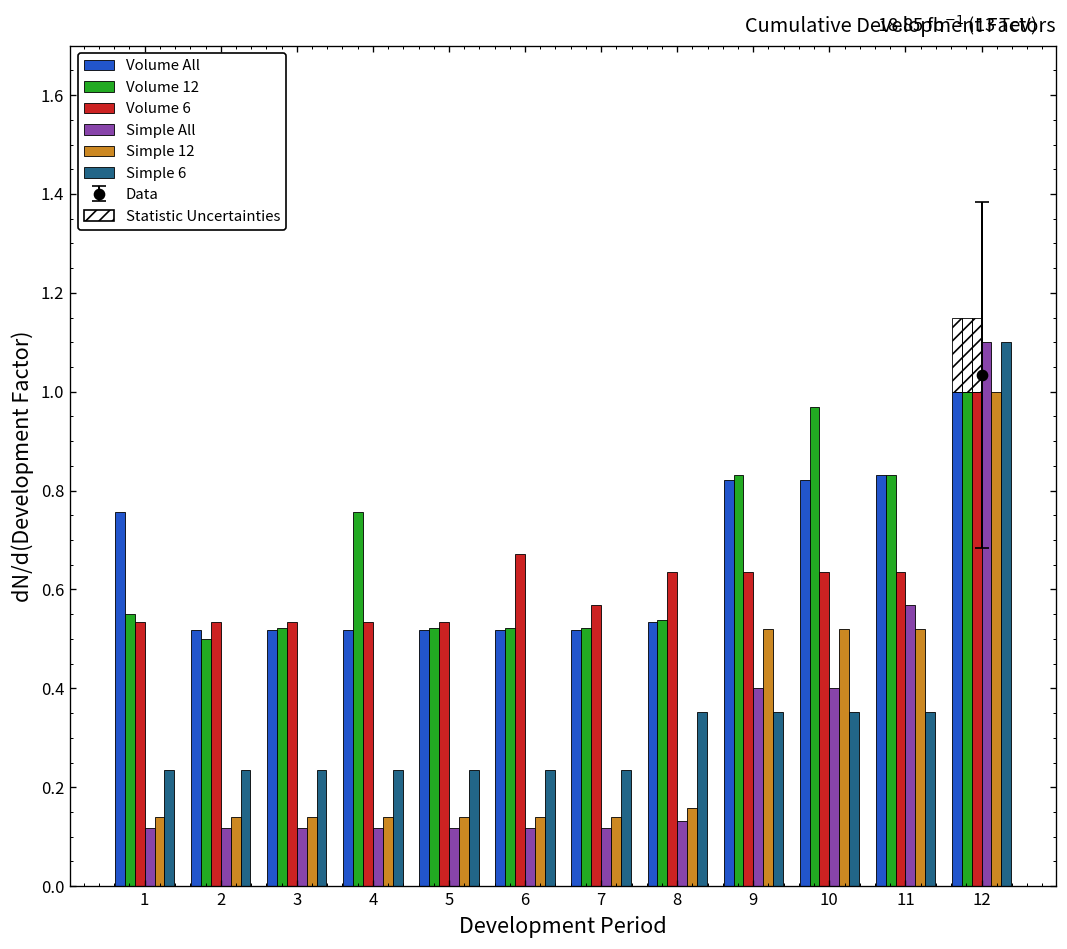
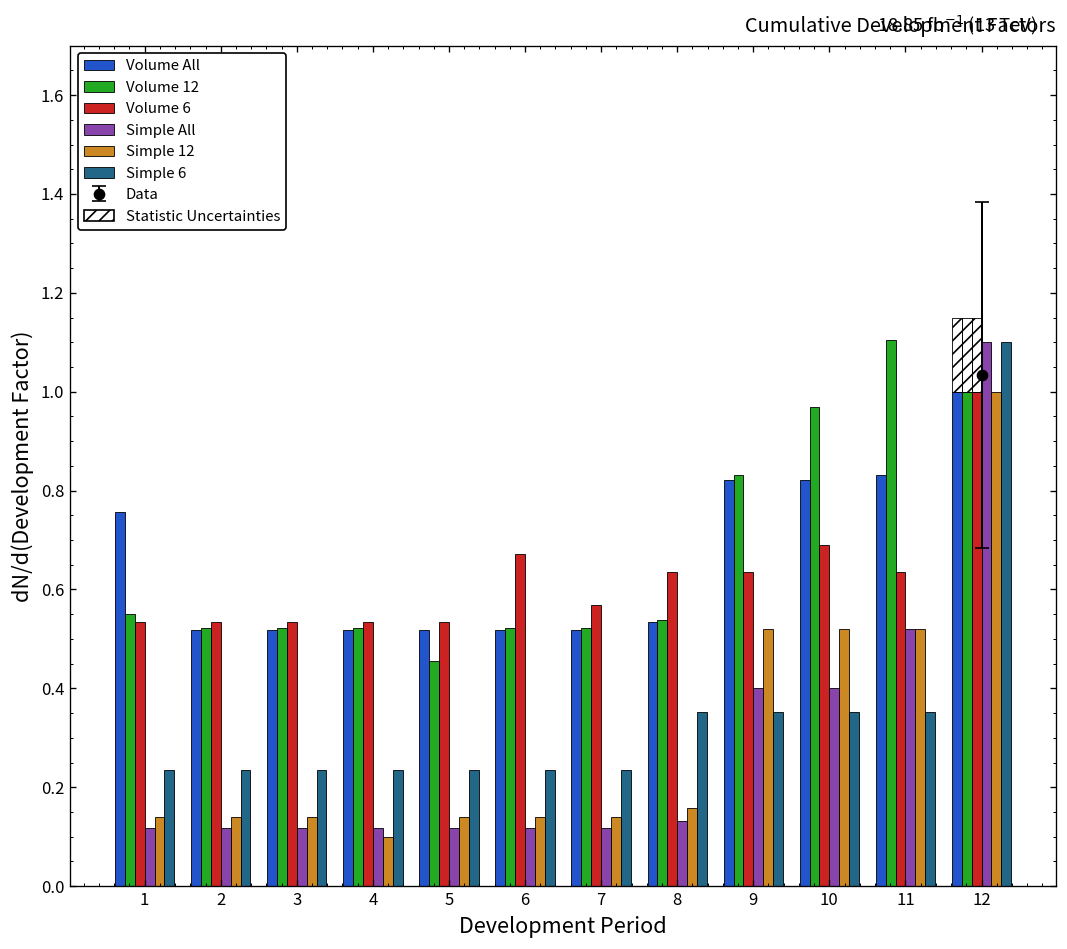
Volume 12, 2: 0.50 -> 0.52
Volume 12, 4: 0.76 -> 0.52
Simple 12, 4: 0.14 -> 0.10
Volume 12, 5: 0.52 -> 0.46
Volume 6, 10: 0.63 -> 0.69
Volume 12, 11: 0.83 -> 1.10
Simple All, 11: 0.57 -> 0.52
